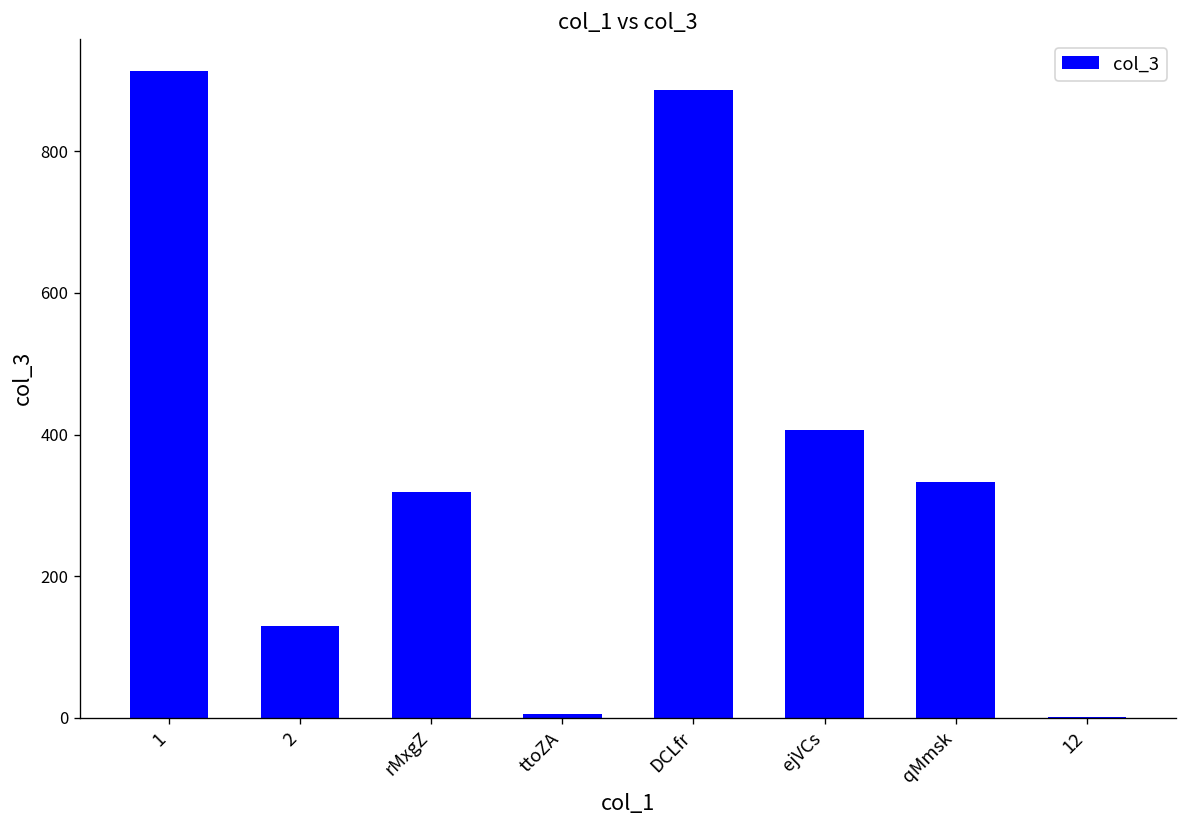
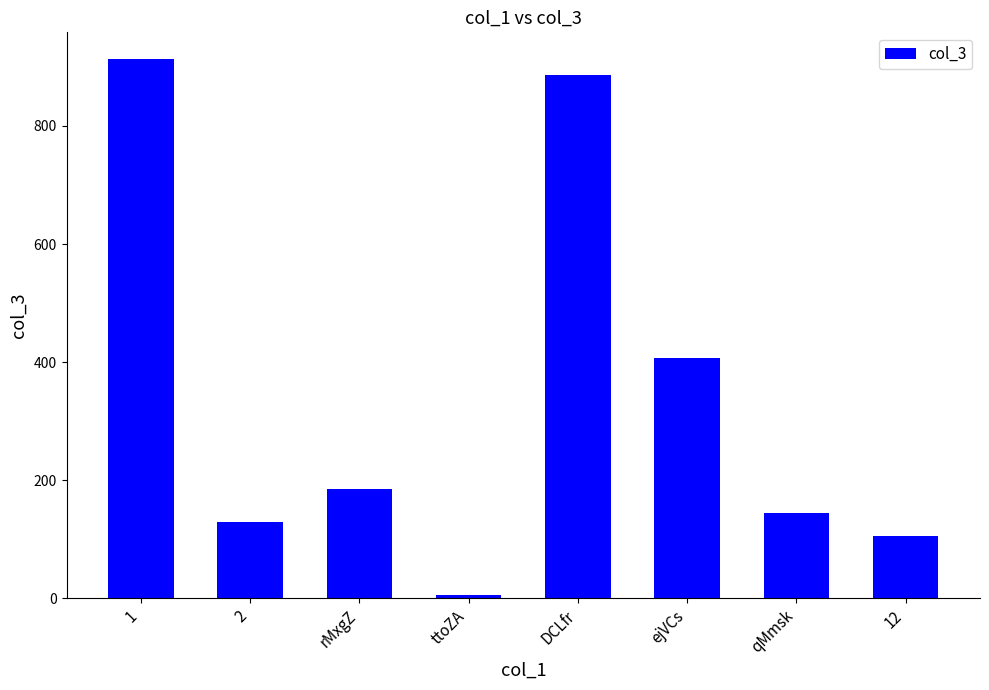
rMxgZ: 320 -> 190
qMmsk: 330 -> 140
12: 0 -> 110
